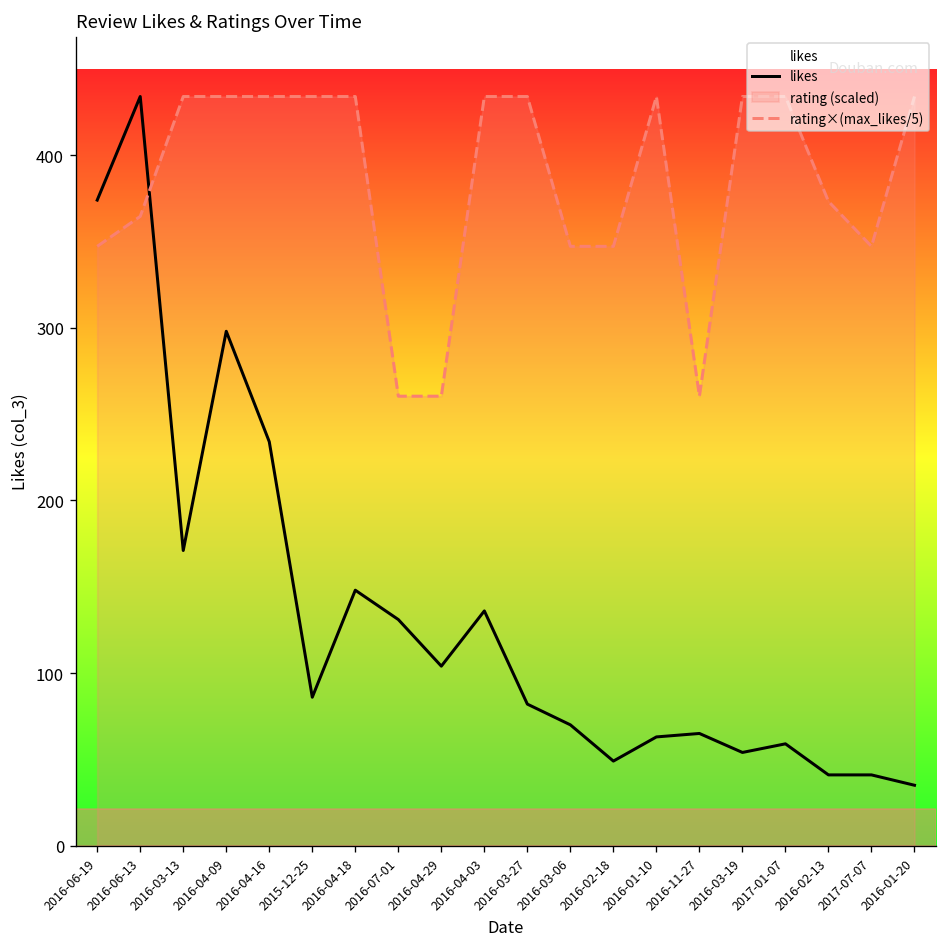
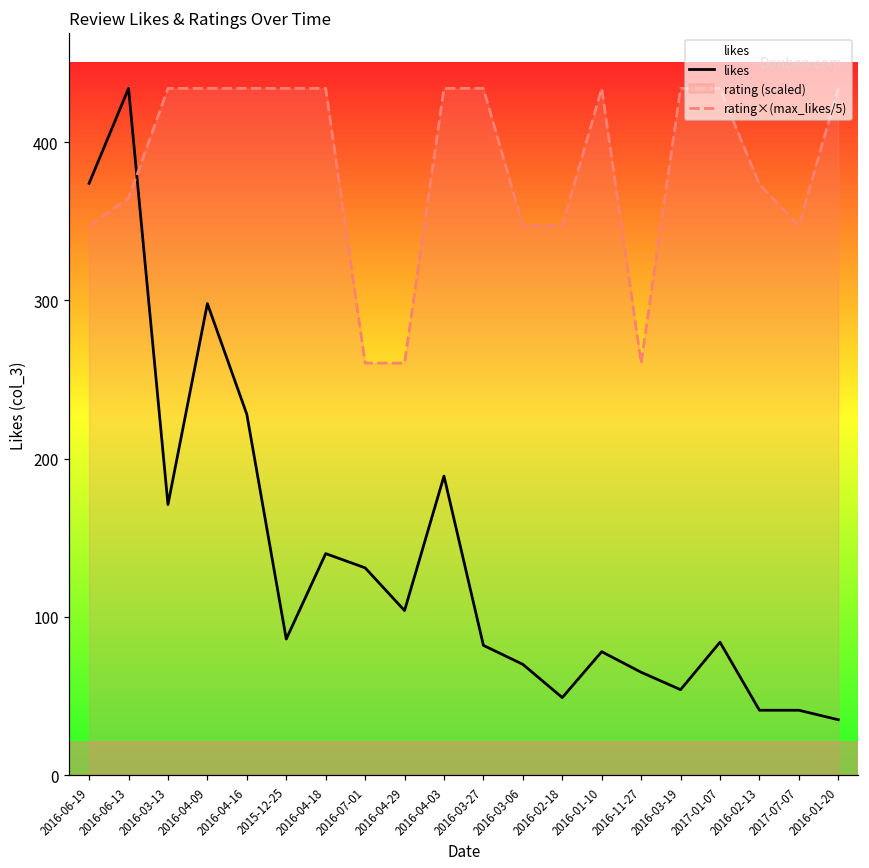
likes, 2016-04-16: 234 -> 228
likes, 2016-04-18: 148 -> 140
likes, 2016-04-03: 136 -> 189
likes, 2016-01-10: 63 -> 78
likes, 2017-01-07: 59 -> 84
